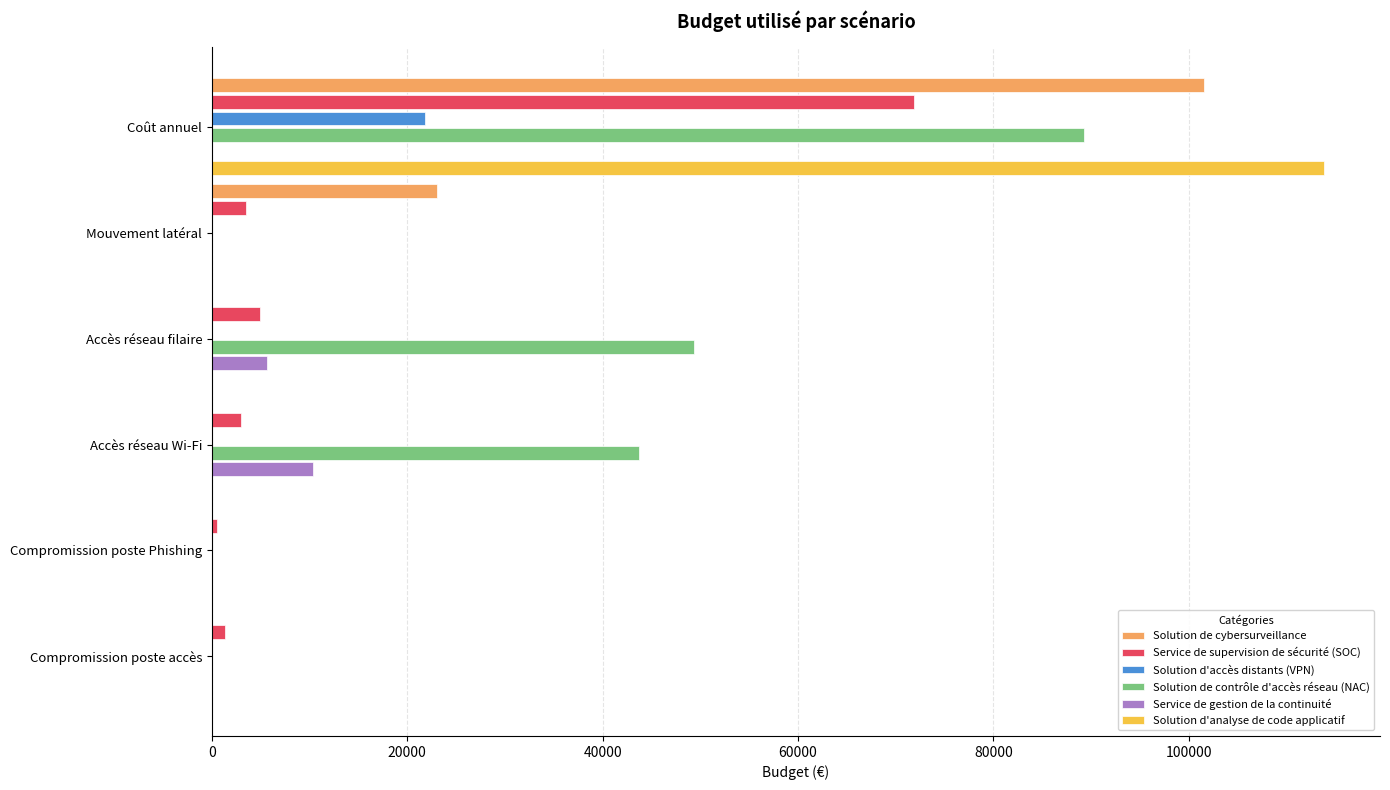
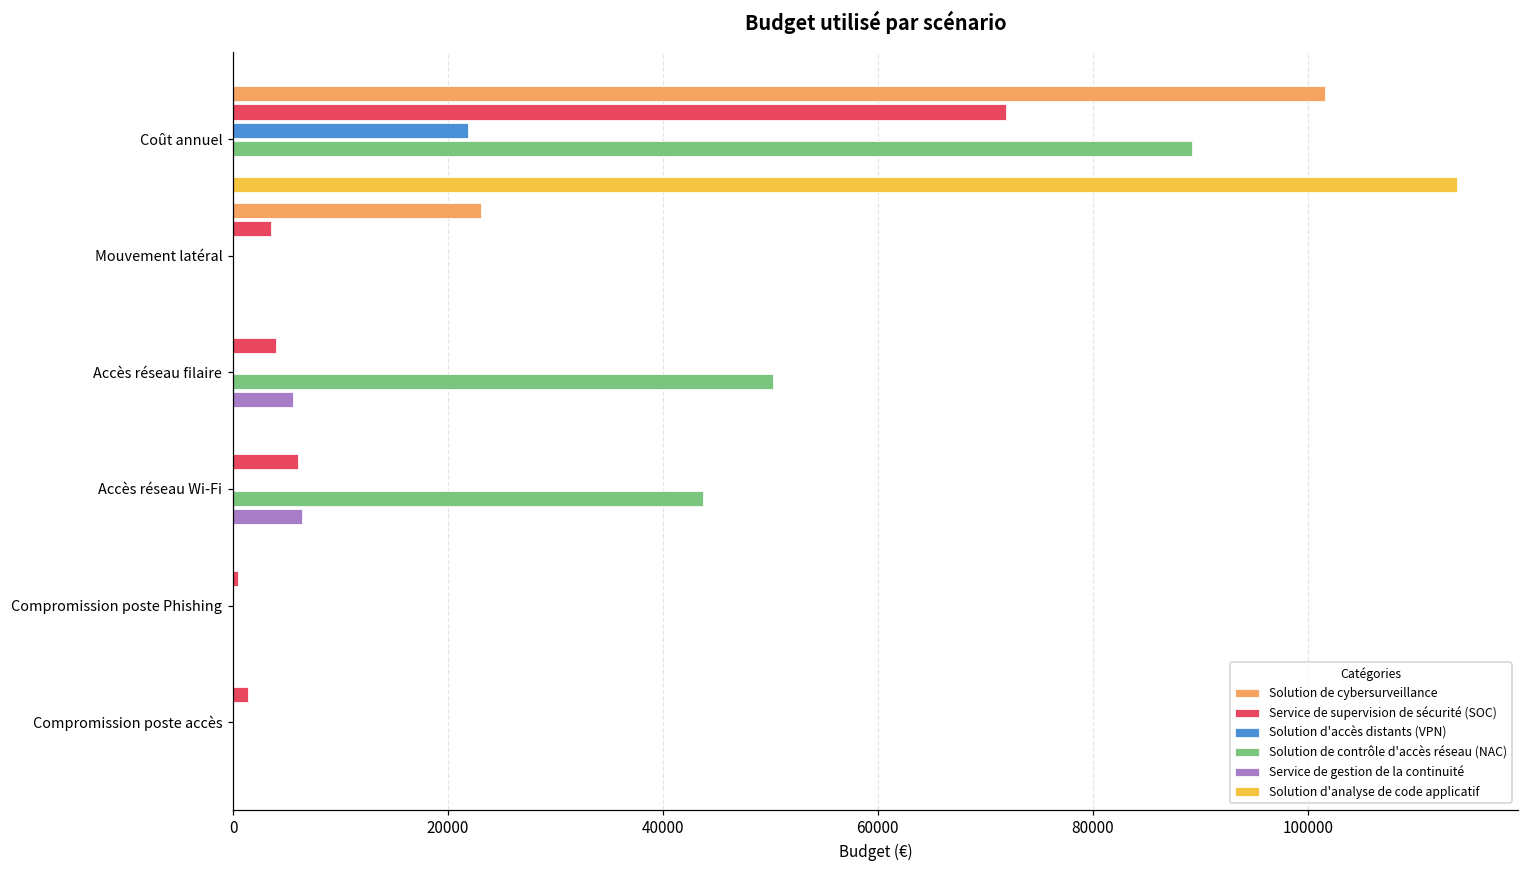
Service de supervision de sécurité (SOC), Accès réseau filaire: 5000 -> 4000
Solution de contrôle d'accès réseau (NAC), Accès réseau filaire: 49000 -> 50000
Service de supervision de sécurité (SOC), Accès réseau Wi-Fi: 3000 -> 6000
Service de gestion de la continuité, Accès réseau Wi-Fi: 10000 -> 6000
